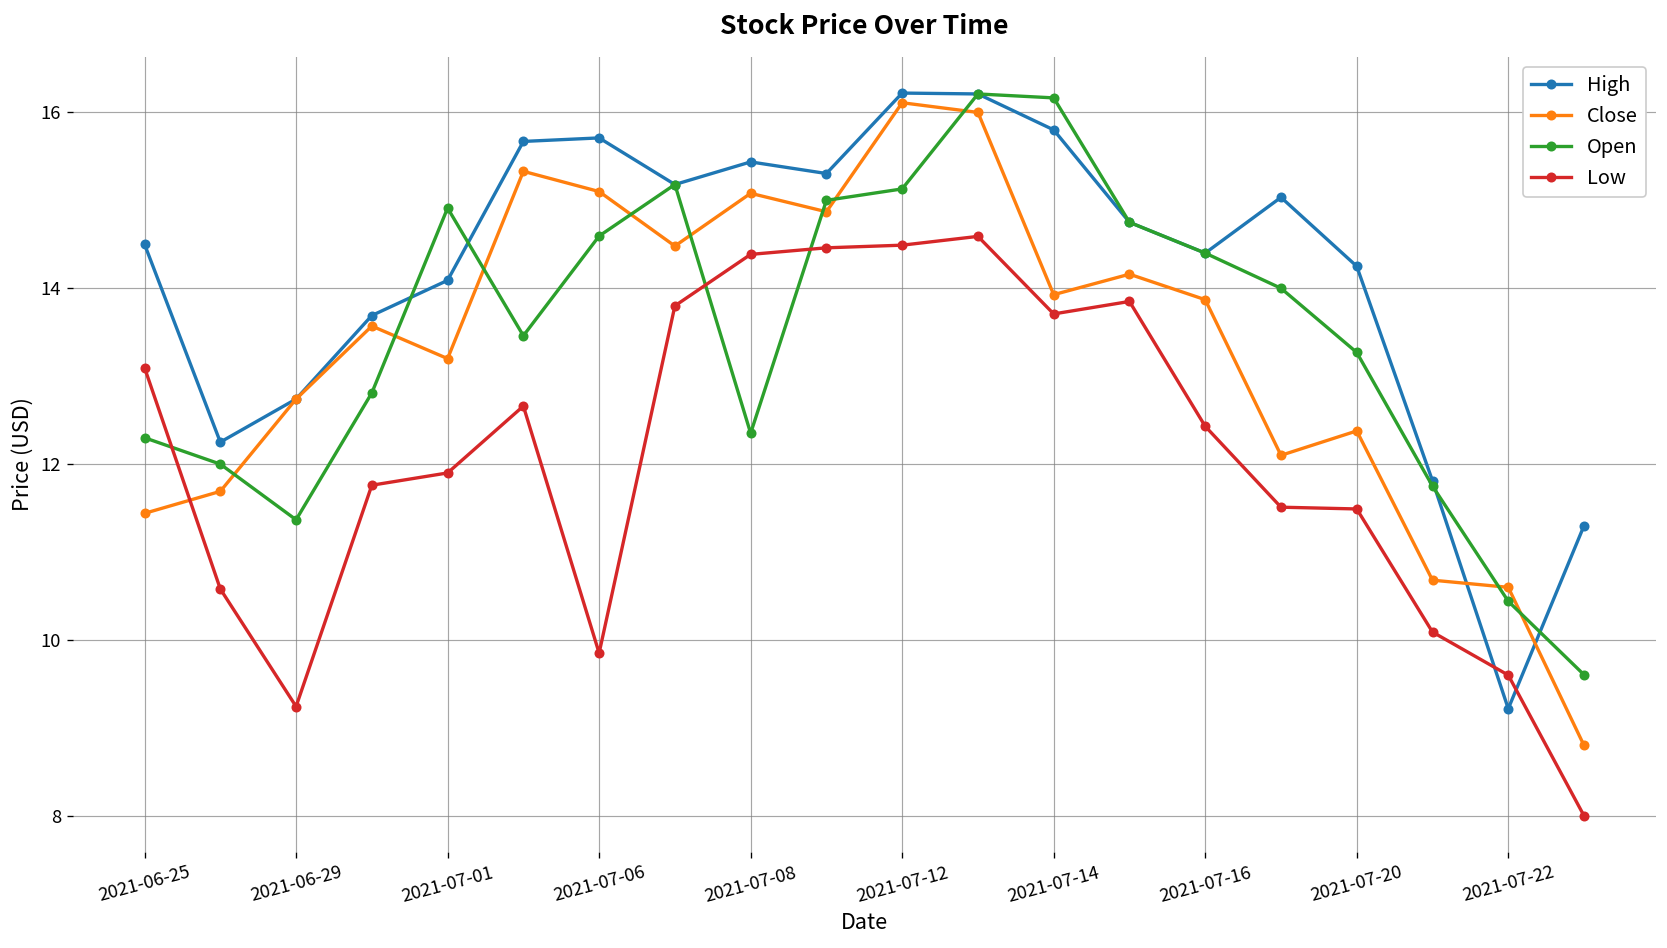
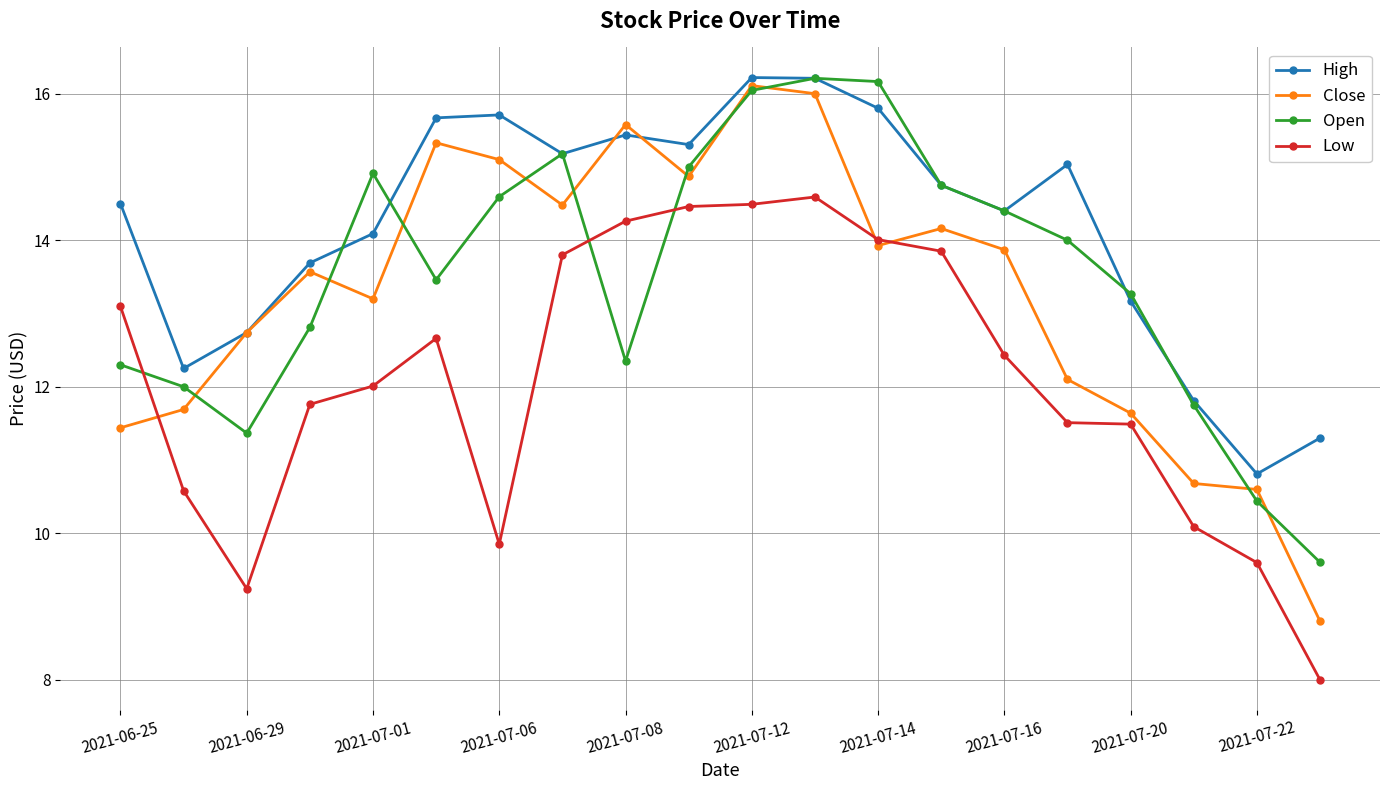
Low, 2021-07-01: 11.9 -> 12.0
Close, 2021-07-08: 15.1 -> 15.6
Low, 2021-07-08: 14.4 -> 14.3
Open, 2021-07-12: 15.1 -> 16.0
Low, 2021-07-14: 13.7 -> 14.0
High, 2021-07-20: 14.3 -> 13.2
Close, 2021-07-20: 12.4 -> 11.6
High, 2021-07-22: 9.2 -> 10.8
